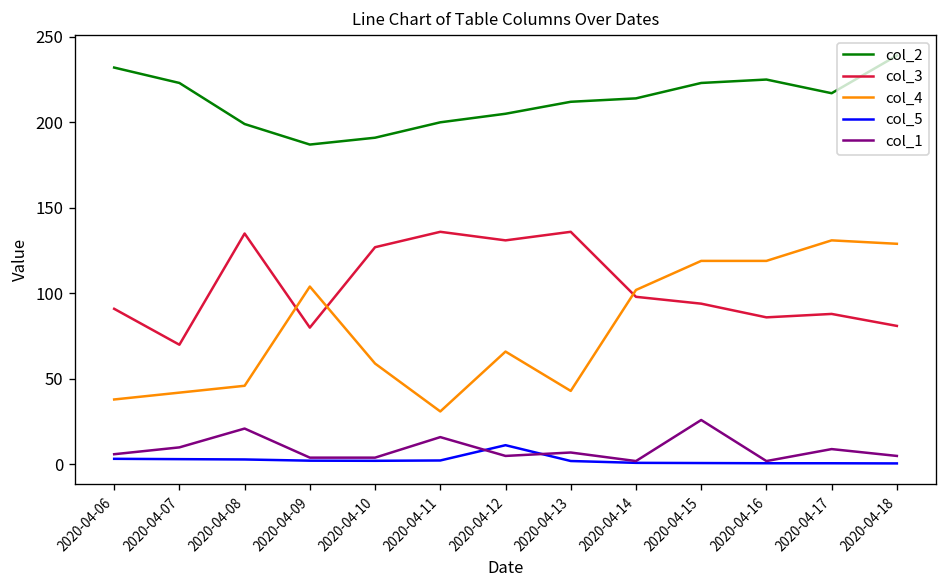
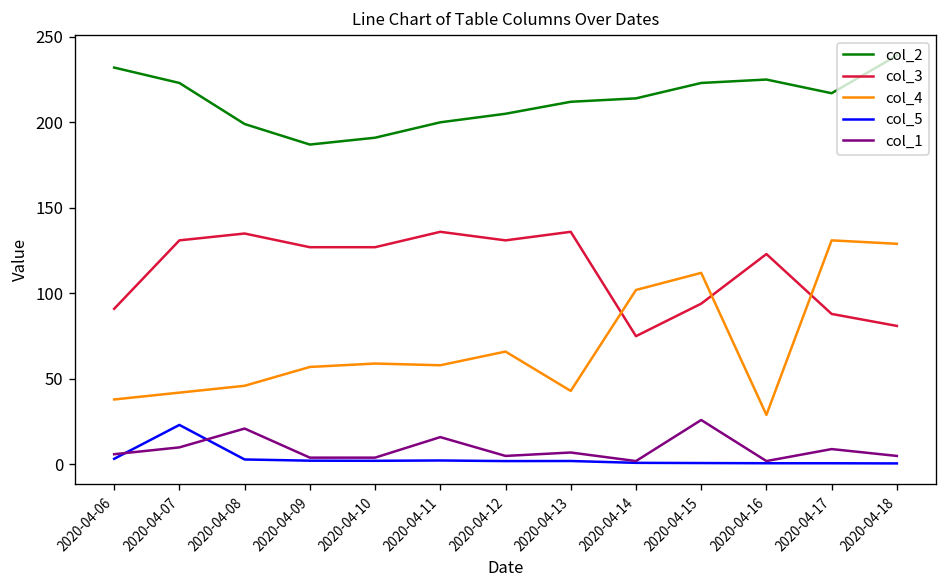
col_3, 2020-04-07: 70 -> 131
col_5, 2020-04-07: 3 -> 23
col_3, 2020-04-09: 80 -> 127
col_4, 2020-04-09: 104 -> 57
col_4, 2020-04-11: 31 -> 58
col_5, 2020-04-12: 11 -> 2
col_3, 2020-04-14: 98 -> 75
col_4, 2020-04-15: 119 -> 112
col_3, 2020-04-16: 86 -> 123
col_4, 2020-04-16: 119 -> 29
